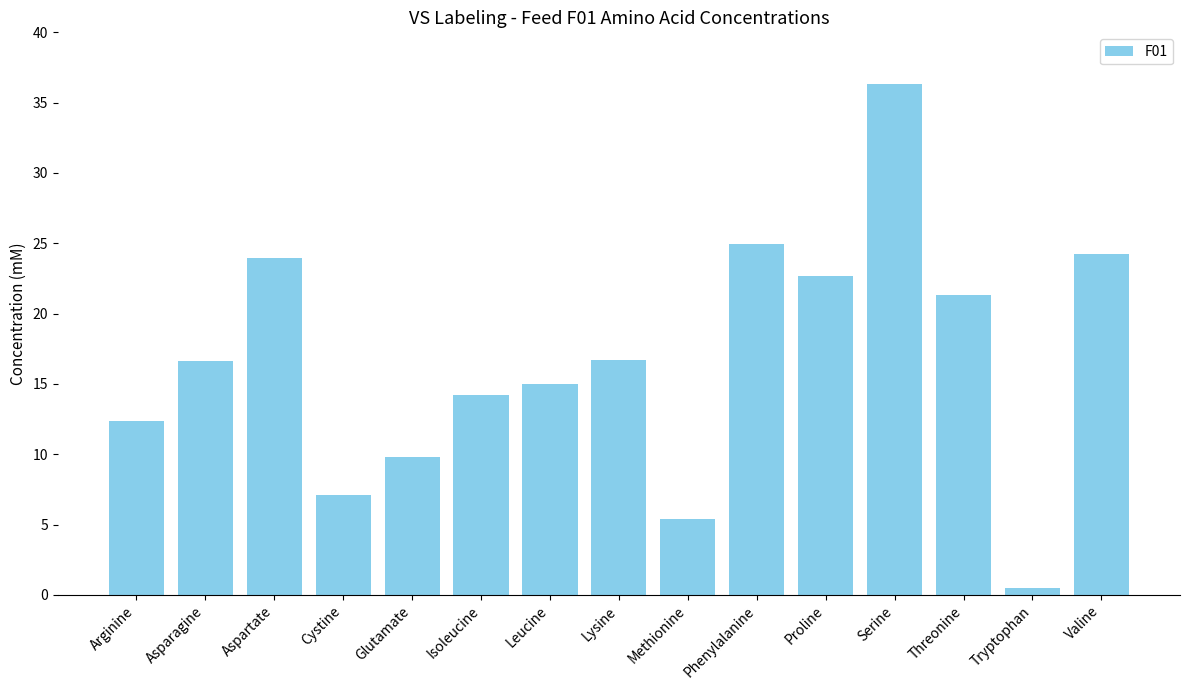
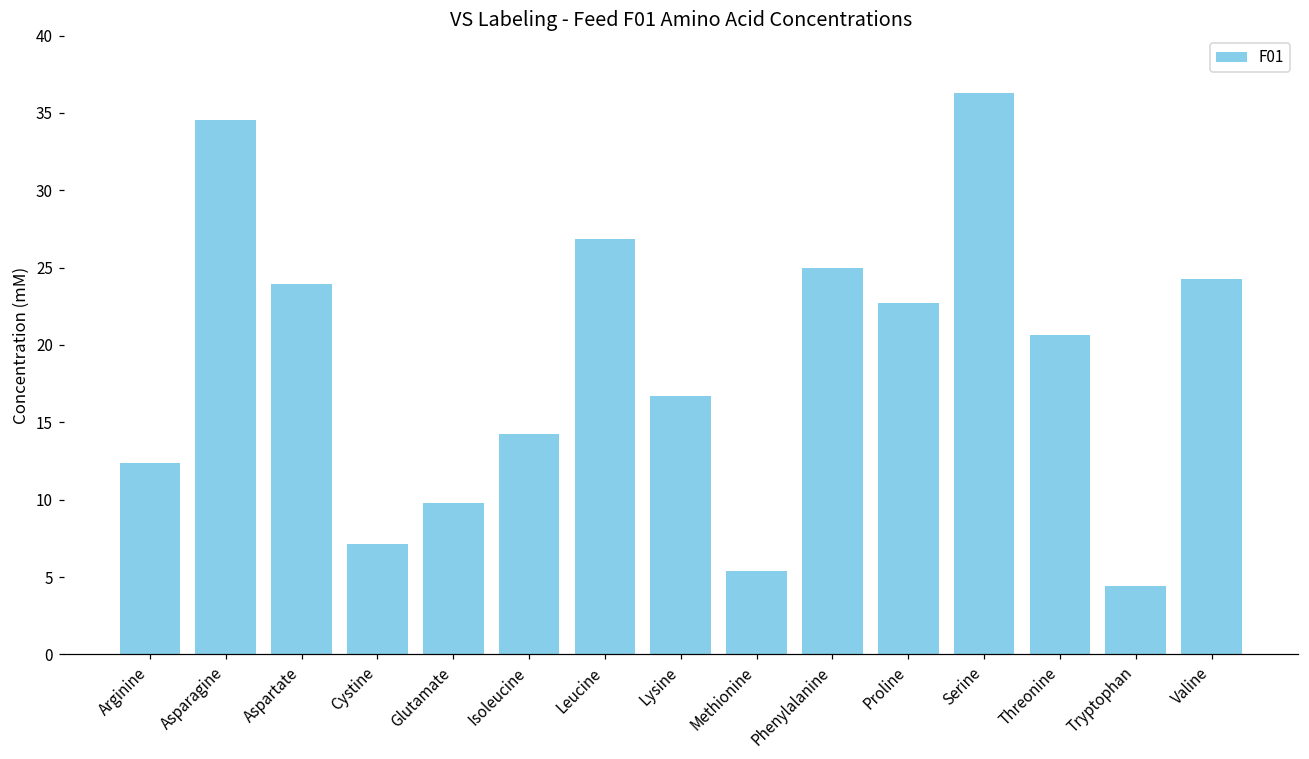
Asparagine: 16.7 -> 34.5
Leucine: 15.0 -> 26.9
Threonine: 21.3 -> 20.7
Tryptophan: 0.5 -> 4.4
